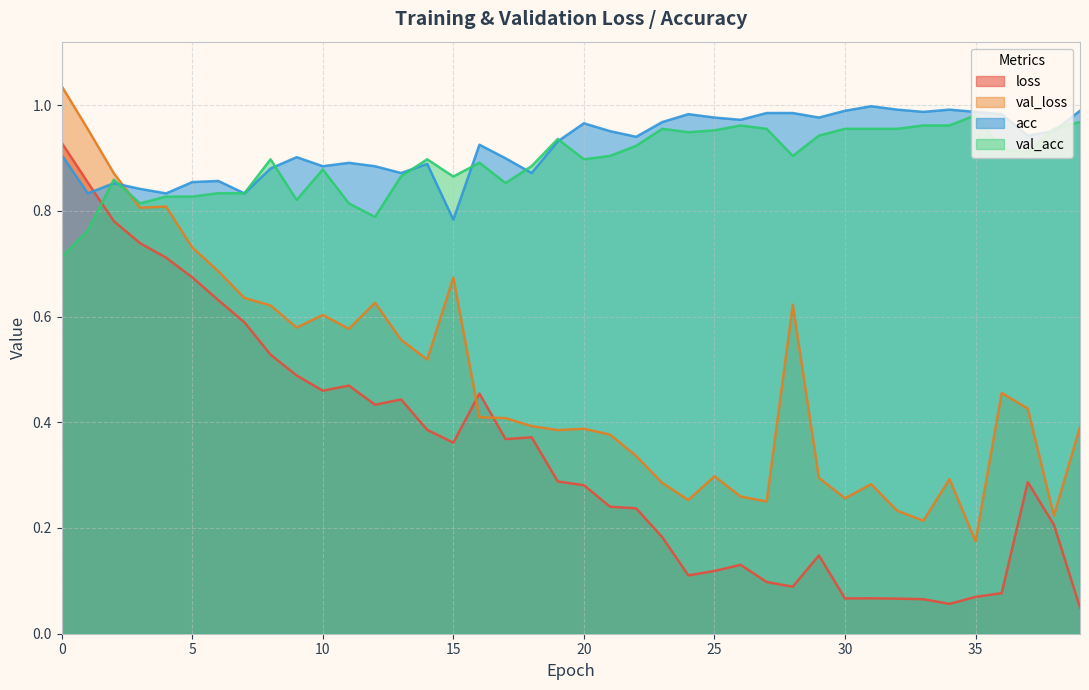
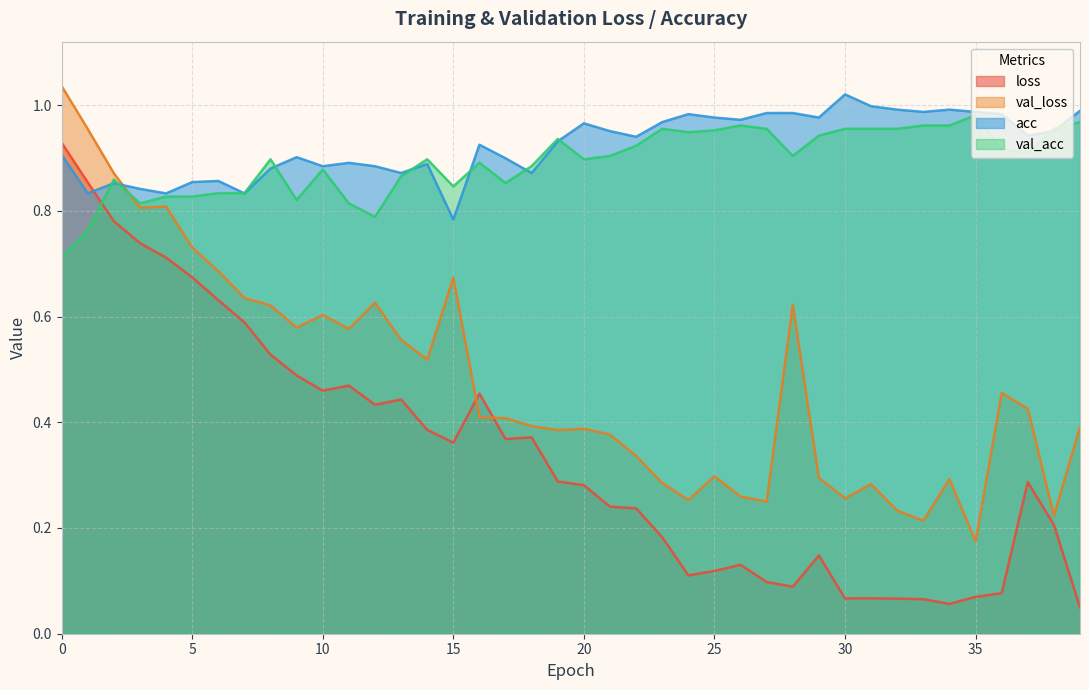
val_acc, 15: 0.86 -> 0.85
acc, 30: 0.99 -> 1.02
